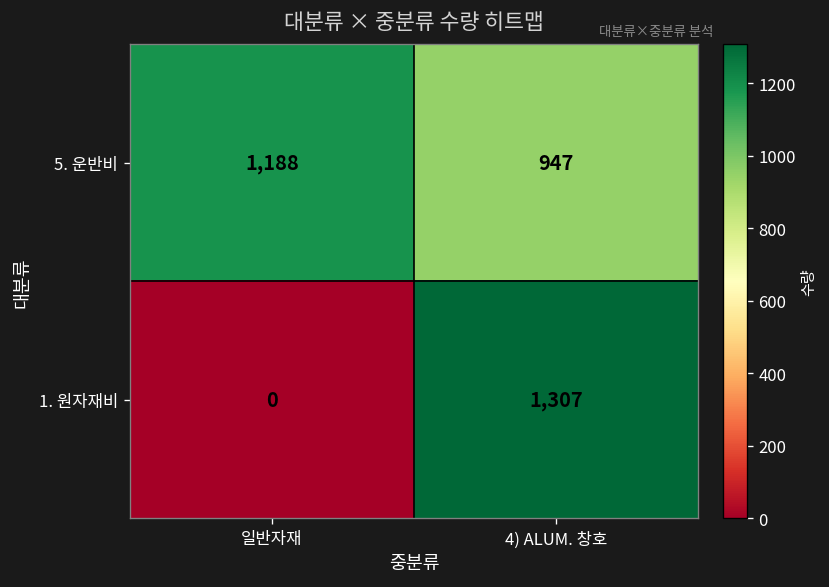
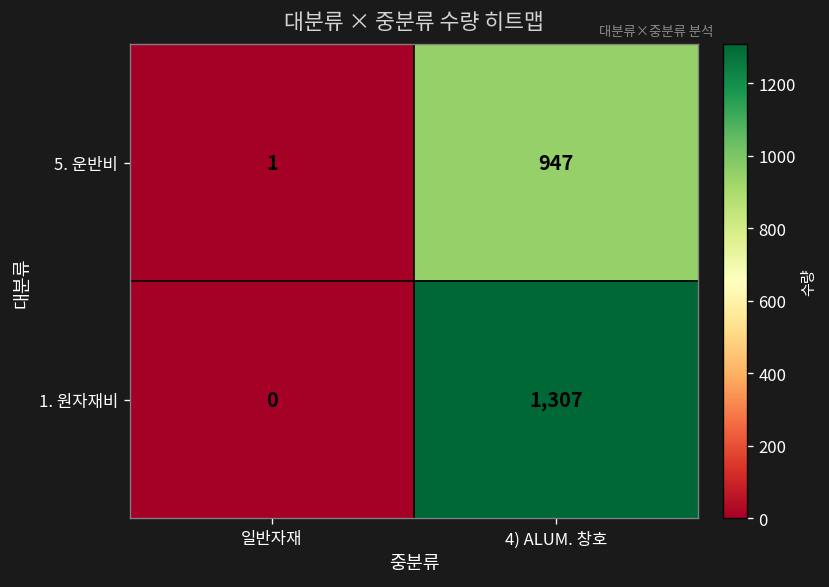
5. 운반비, 일반자재: 1,188 -> 1
